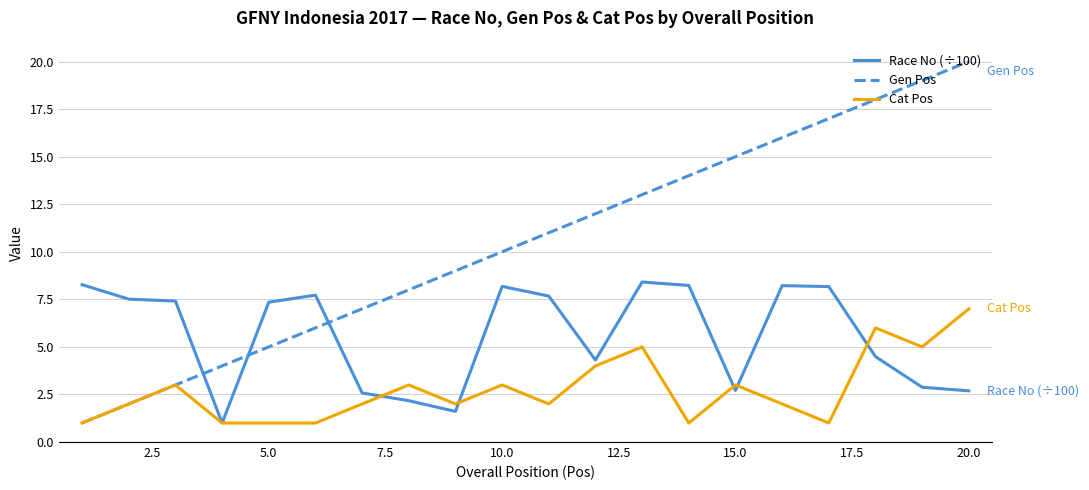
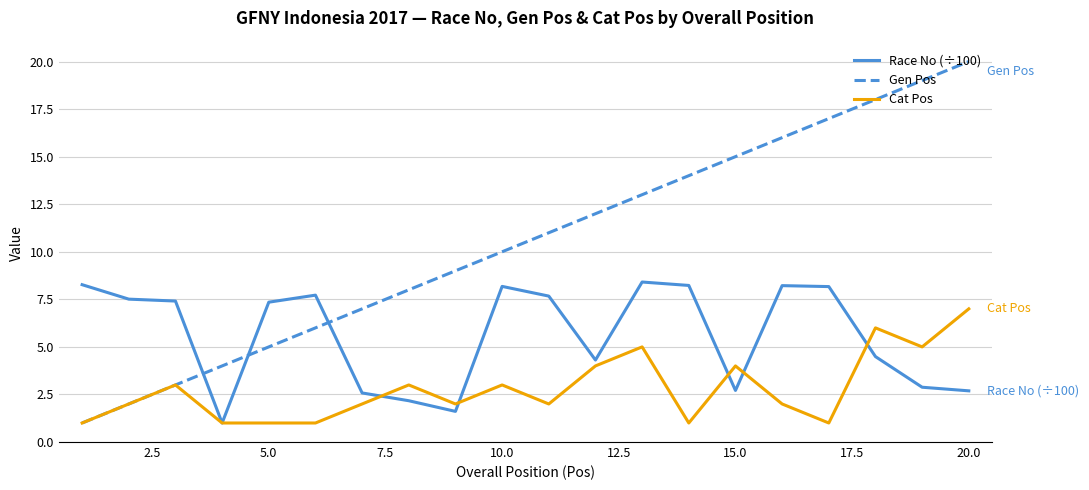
Cat Pos, 15.0: 3 -> 4
